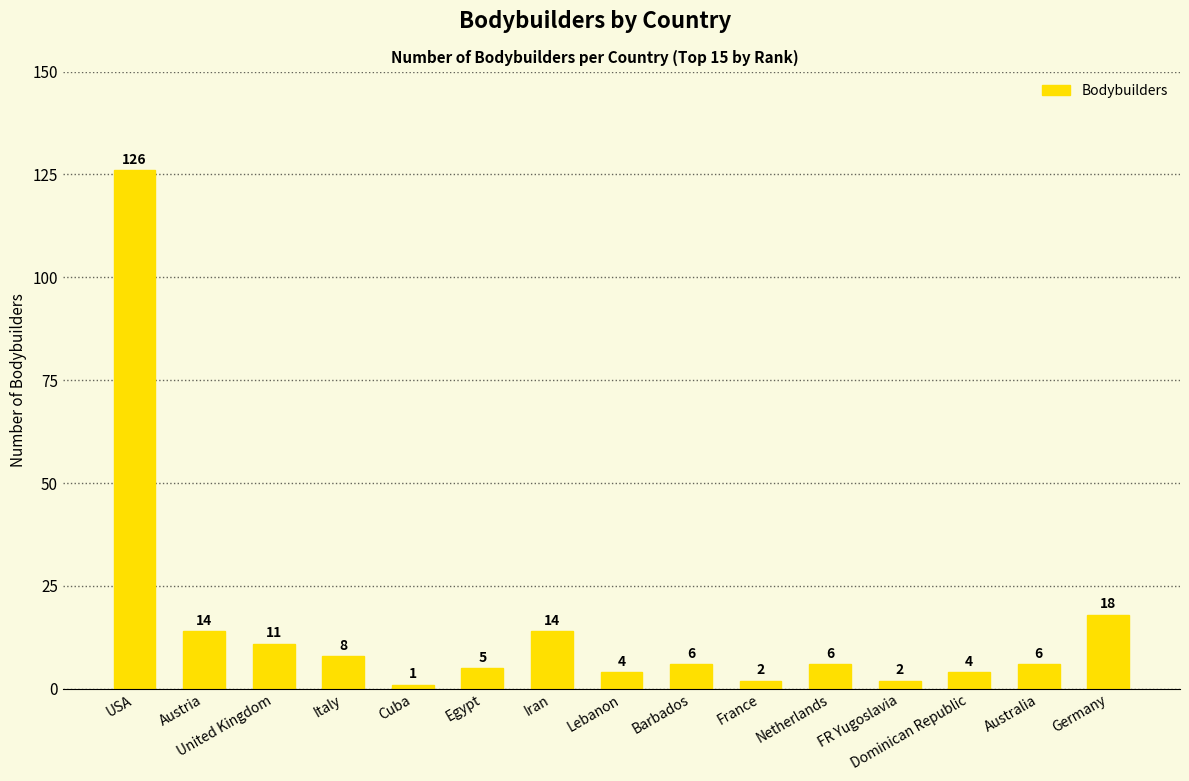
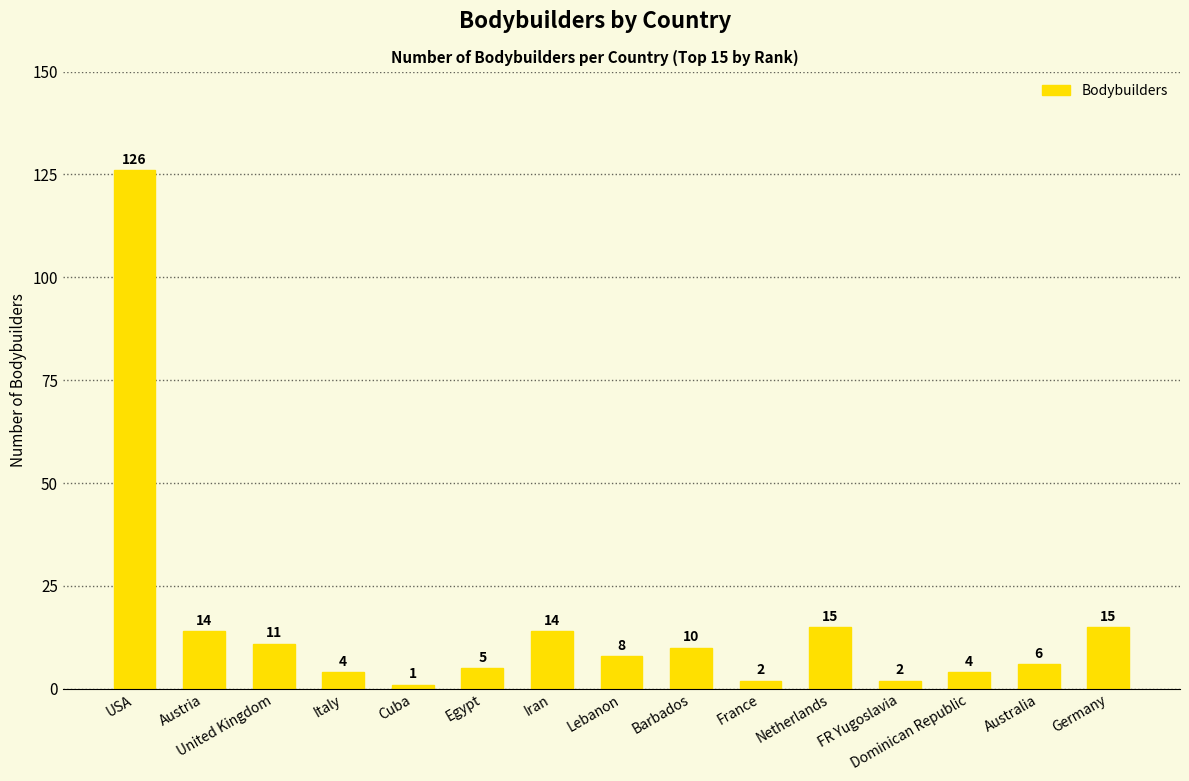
Italy: 8 -> 4
Lebanon: 4 -> 8
Barbados: 6 -> 10
Netherlands: 6 -> 15
Germany: 18 -> 15
